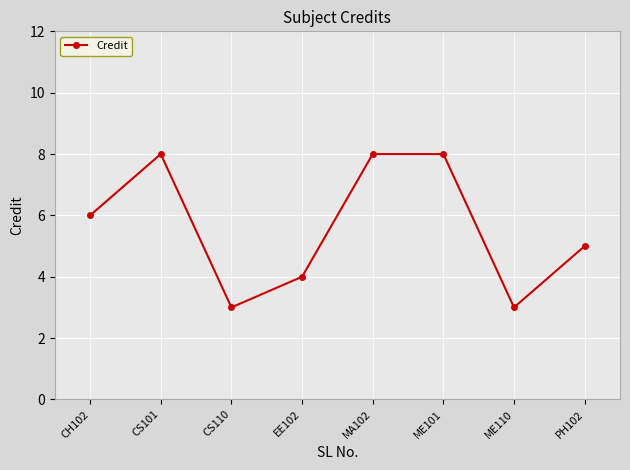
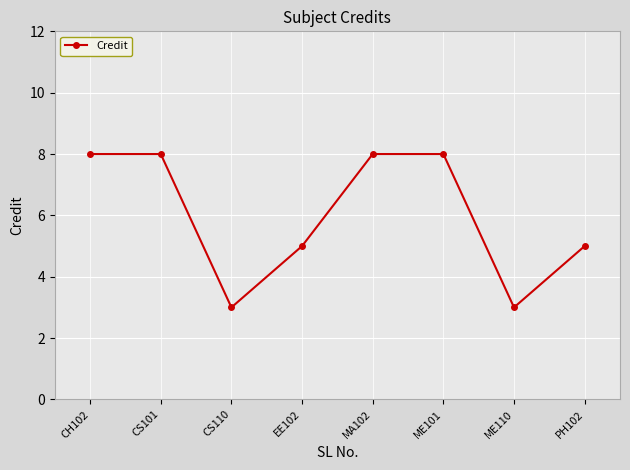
CH102: 6 -> 8
EE102: 4 -> 5
